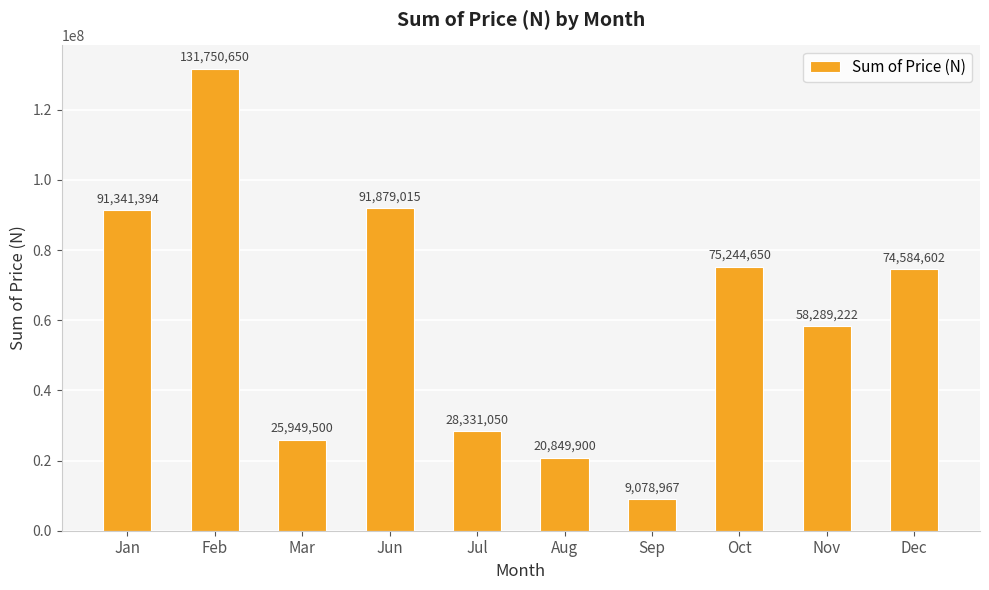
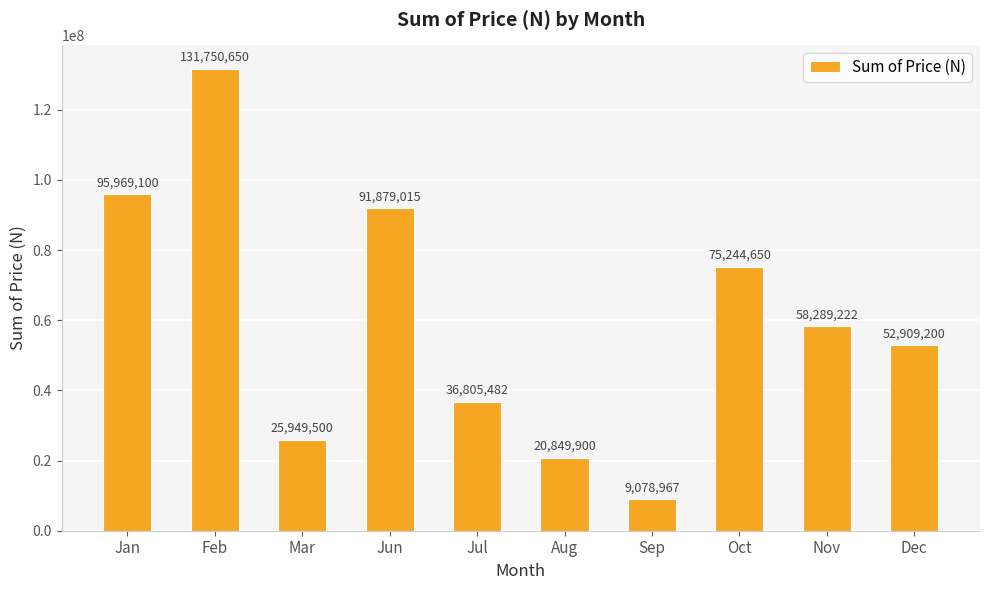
Jan: 91,341,394 -> 95,969,100
Jul: 28,331,050 -> 36,805,482
Dec: 74,584,602 -> 52,909,200
